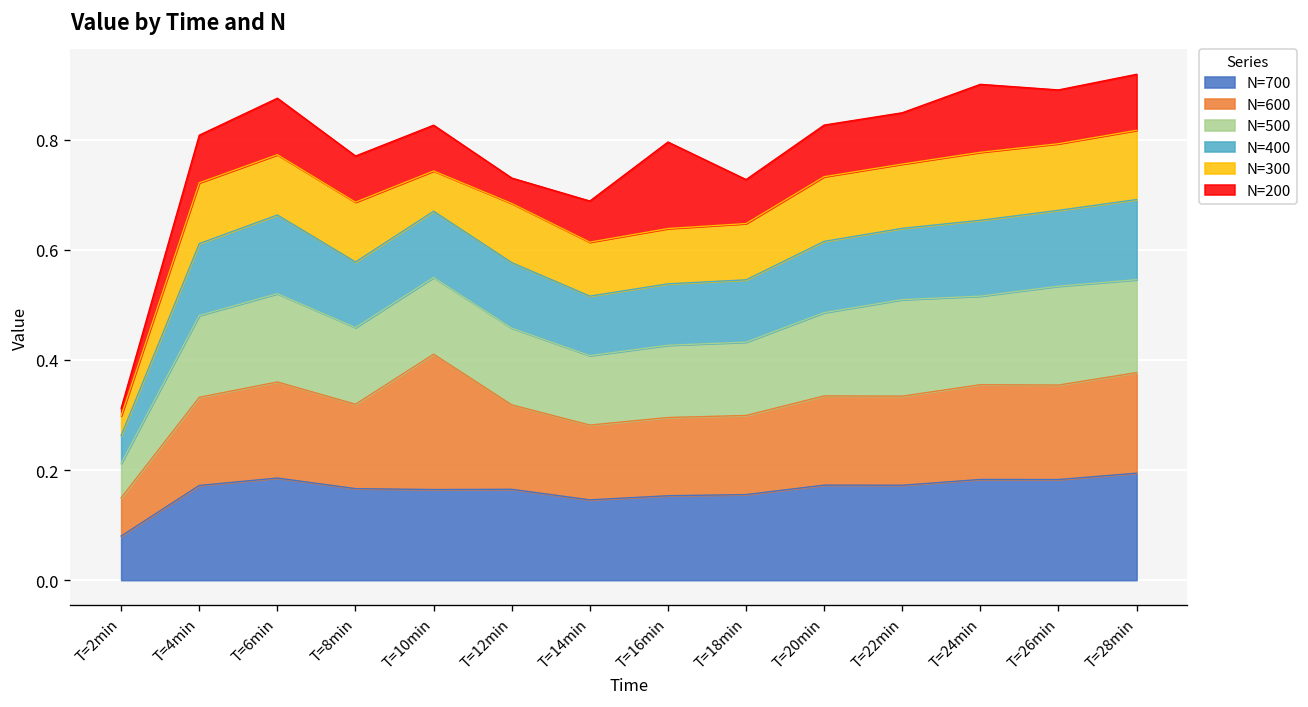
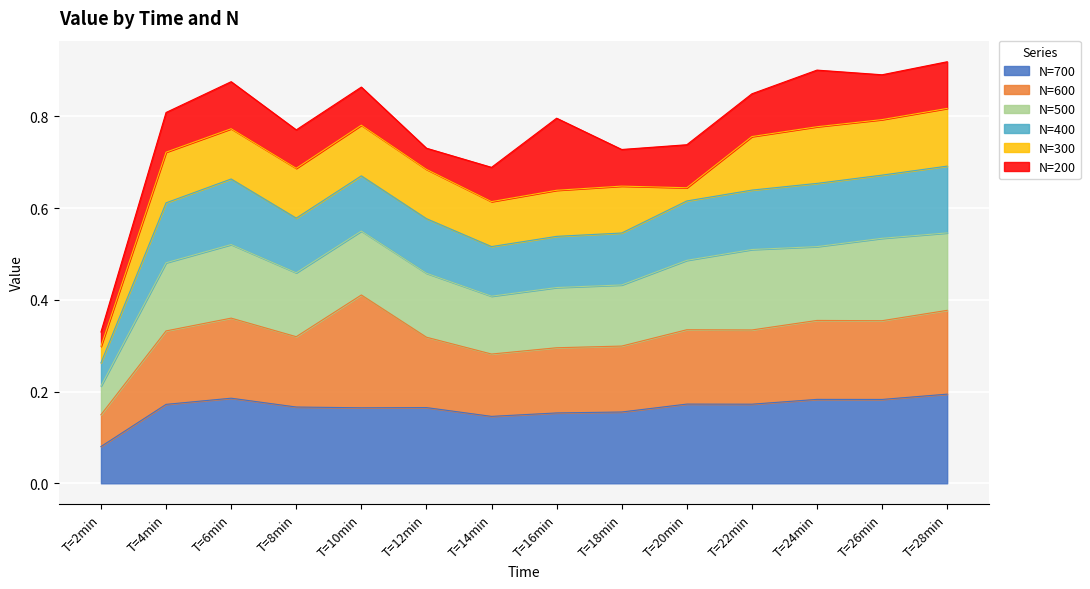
N=200, T=2min: 0.01 -> 0.03
N=300, T=10min: 0.07 -> 0.11
N=300, T=20min: 0.12 -> 0.03
